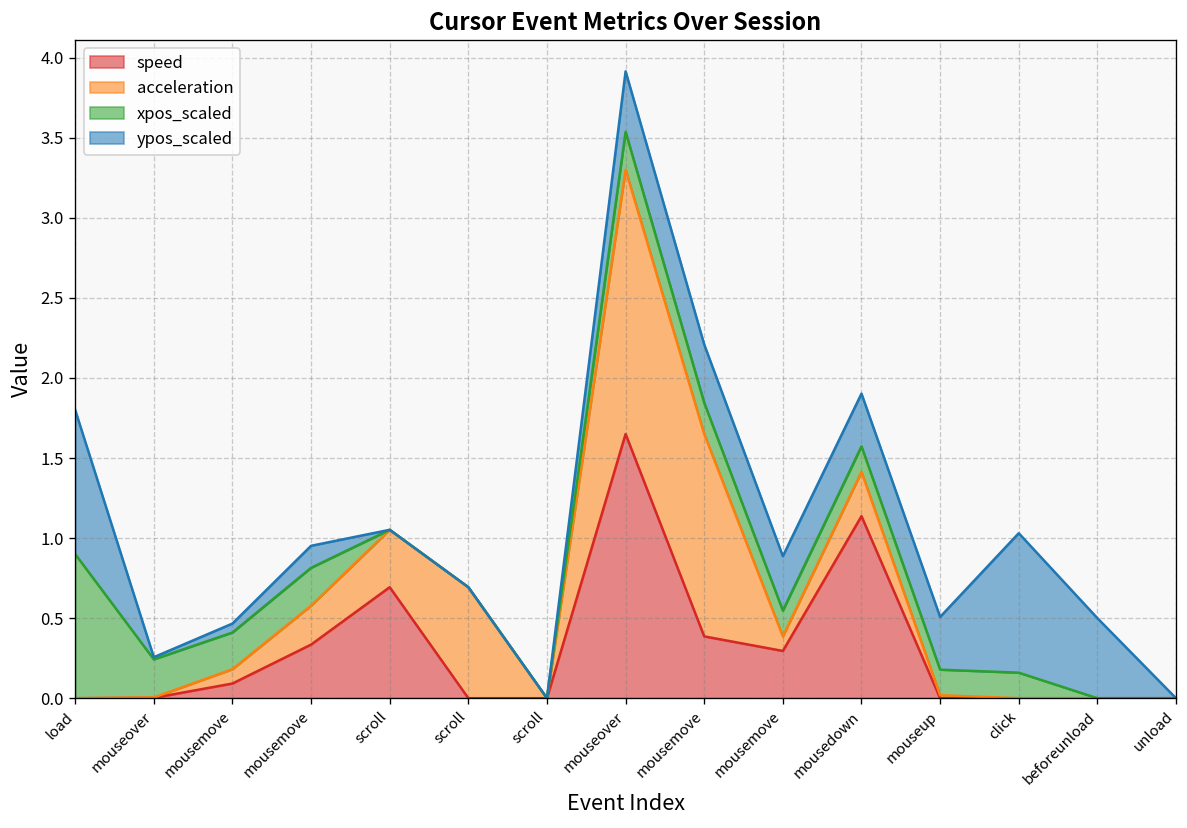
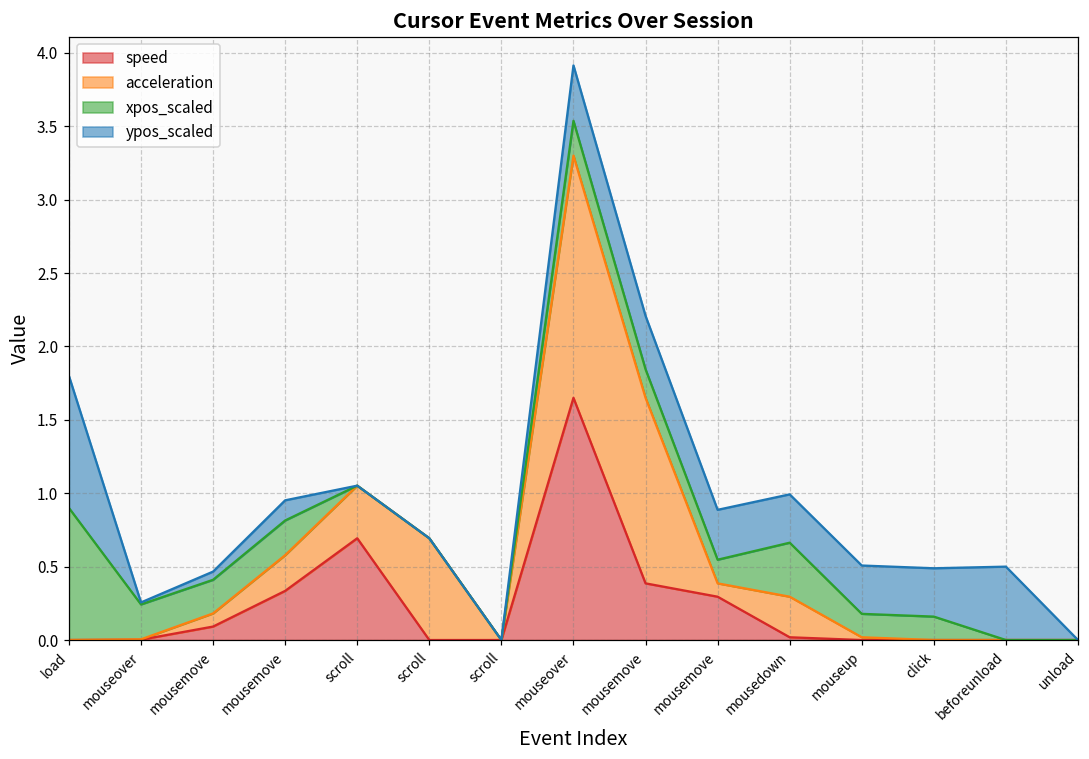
speed, mousedown: 1.14 -> 0.02
xpos_scaled, mousedown: 0.16 -> 0.37
ypos_scaled, click: 0.87 -> 0.33
